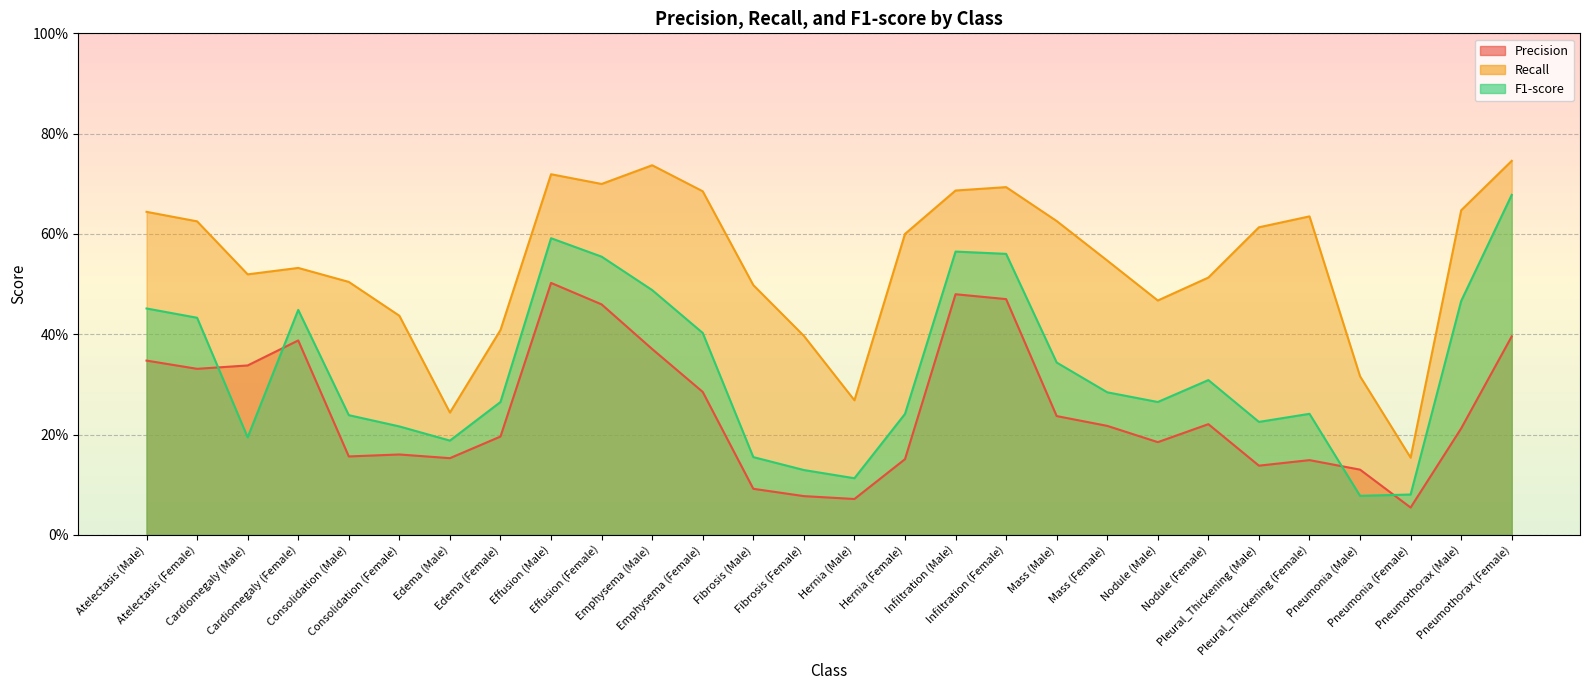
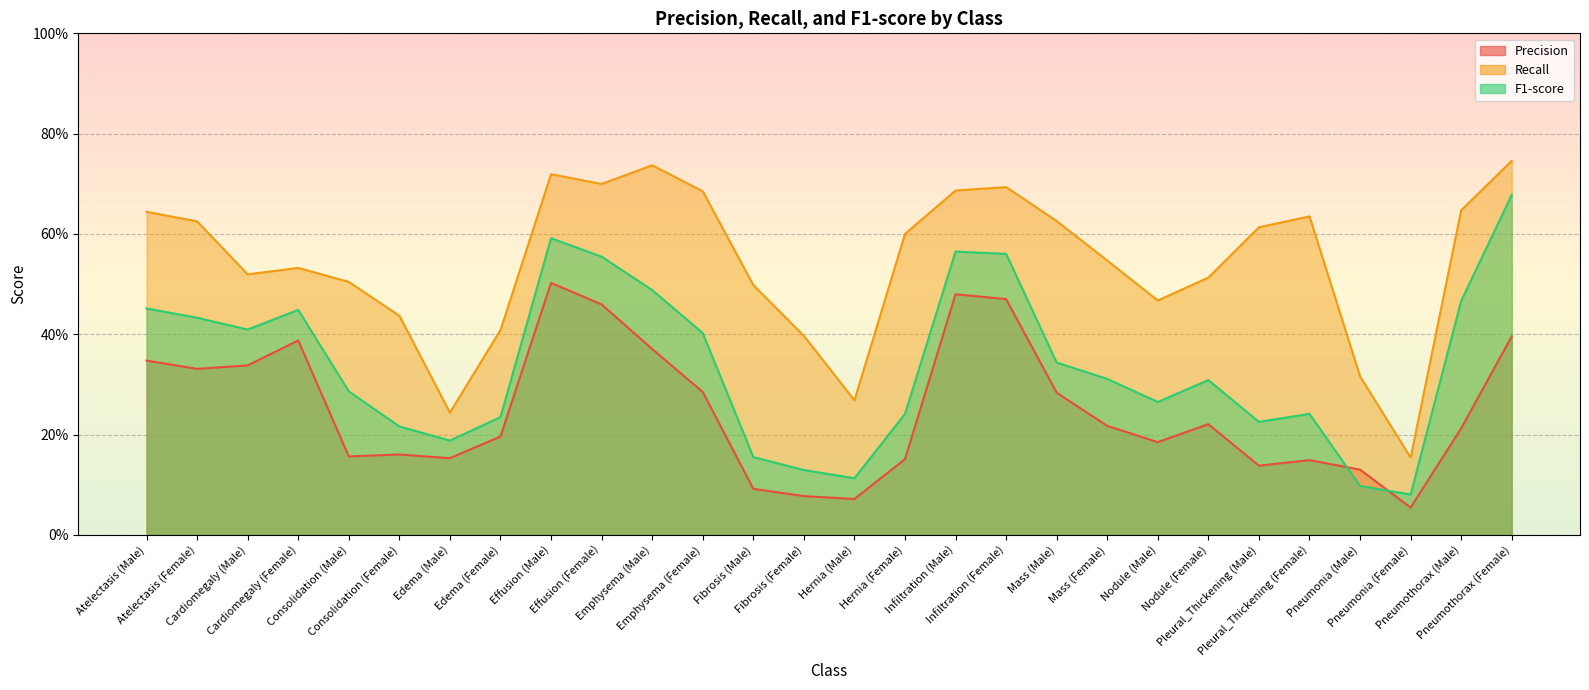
F1-score, Cardiomegaly (Male): 19% -> 41%
F1-score, Consolidation (Male): 24% -> 29%
F1-score, Edema (Female): 26% -> 23%
Precision, Mass (Male): 24% -> 28%
F1-score, Mass (Female): 28% -> 31%
F1-score, Pneumonia (Male): 8% -> 10%
